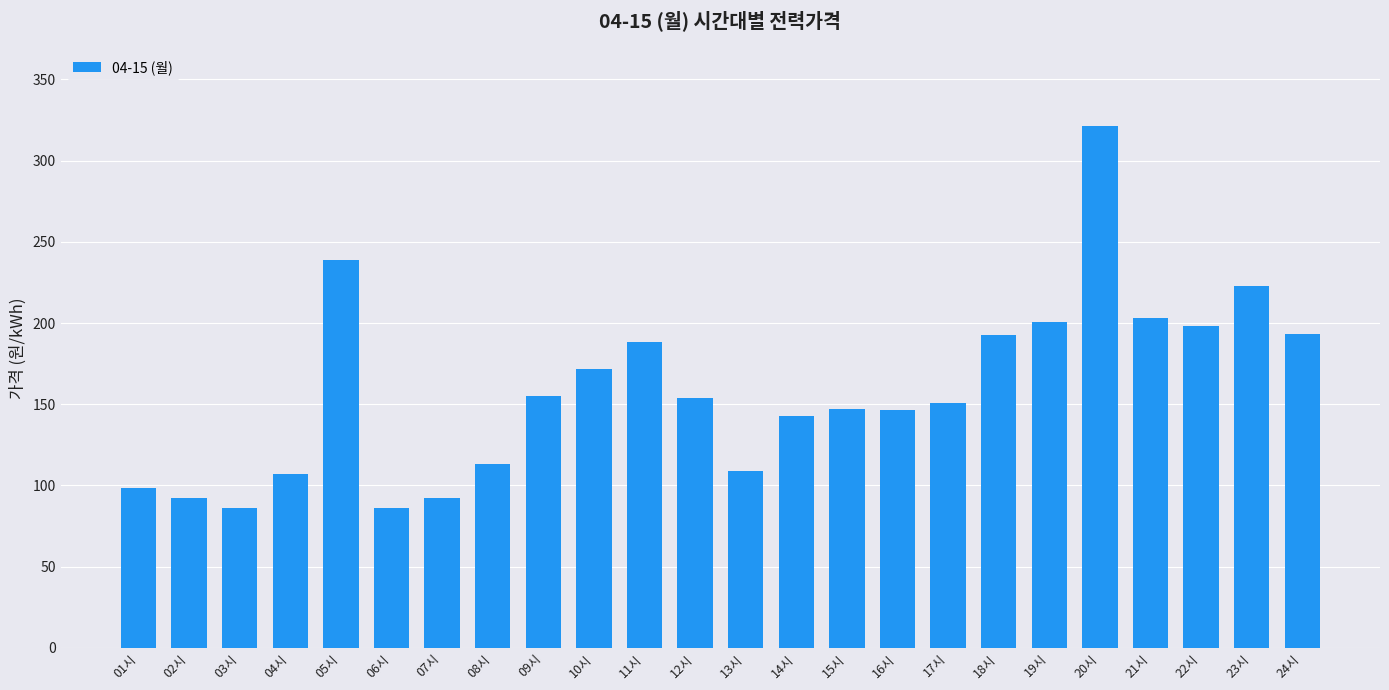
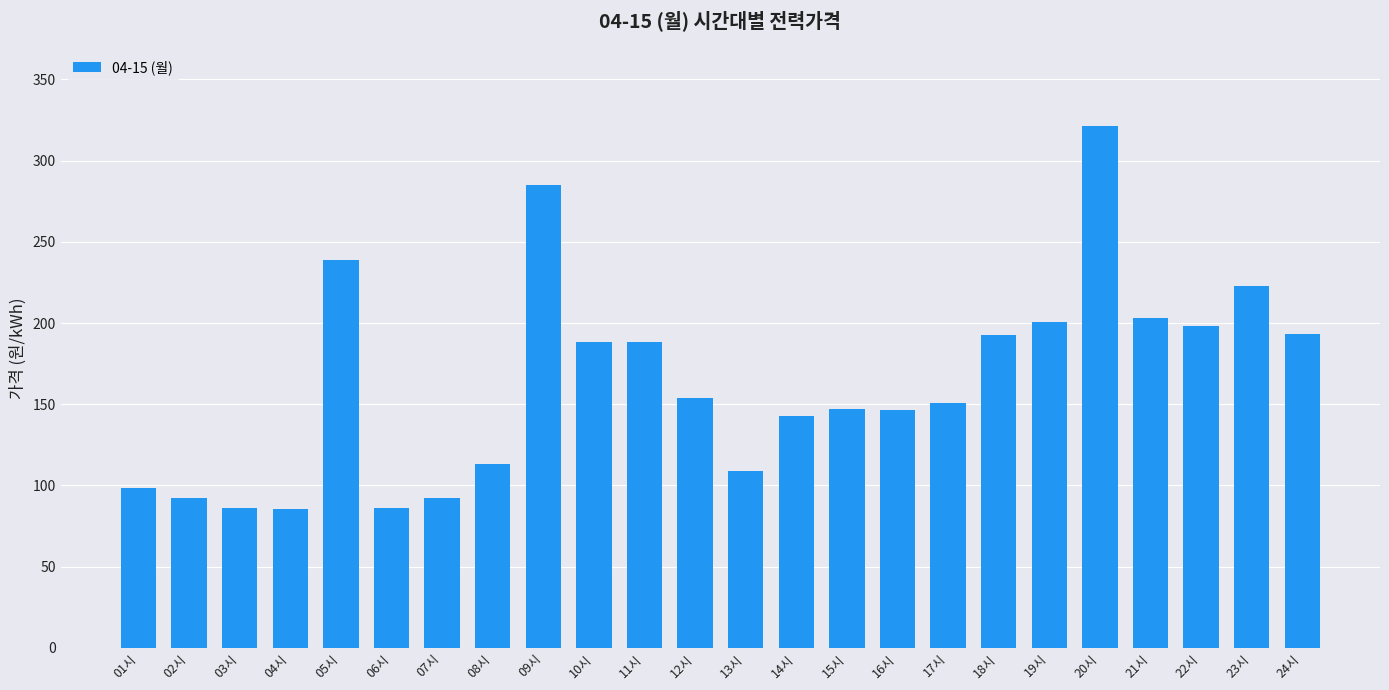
04시: 107 -> 86
09시: 155 -> 285
10시: 172 -> 188
